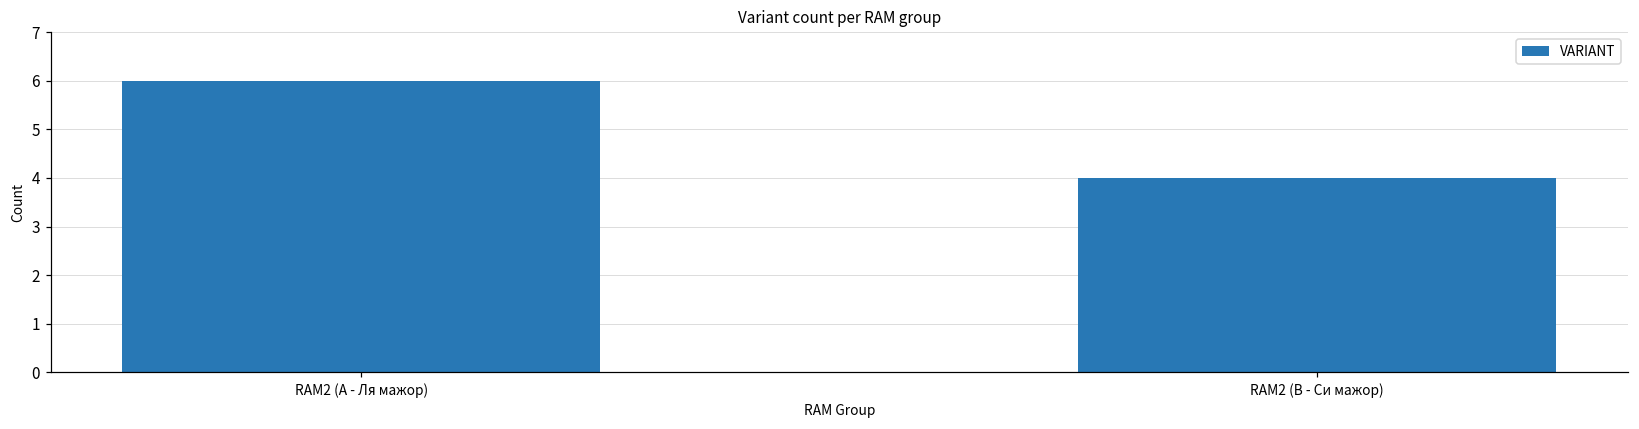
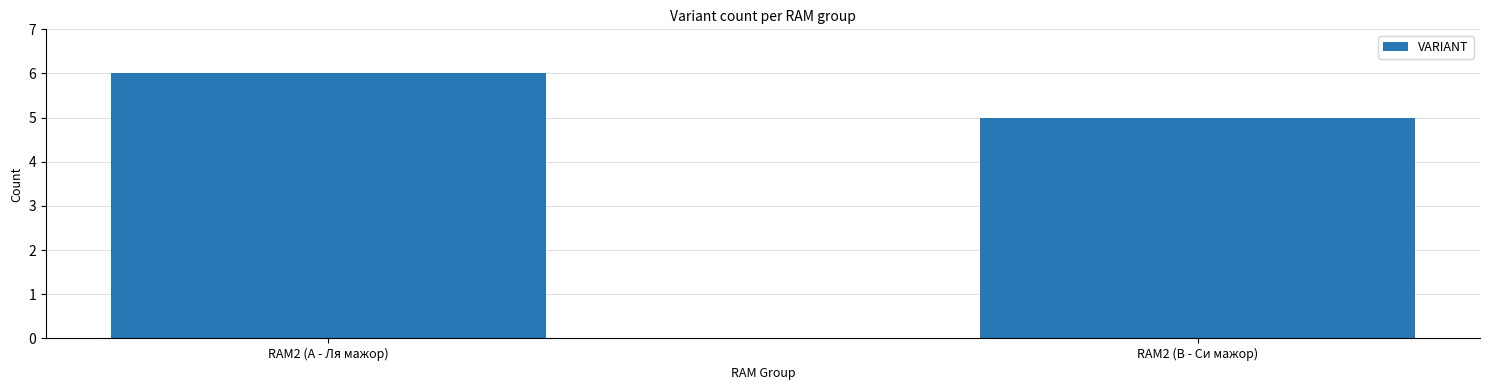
RAM2 (B - Си мажор): 4 -> 5
